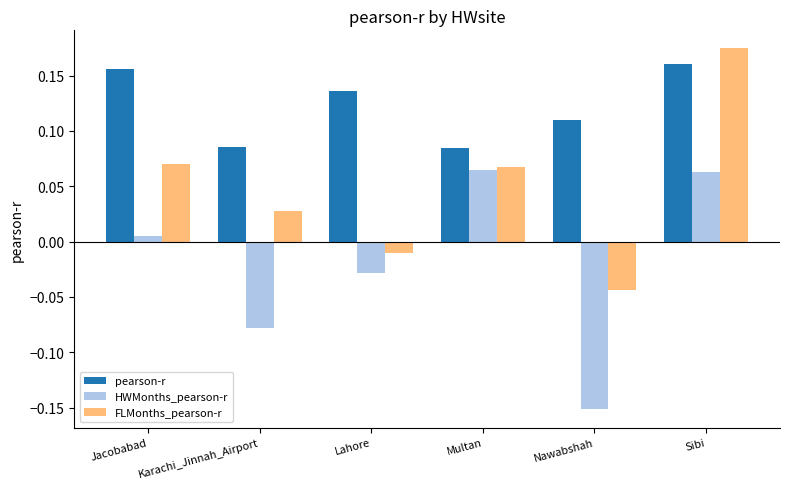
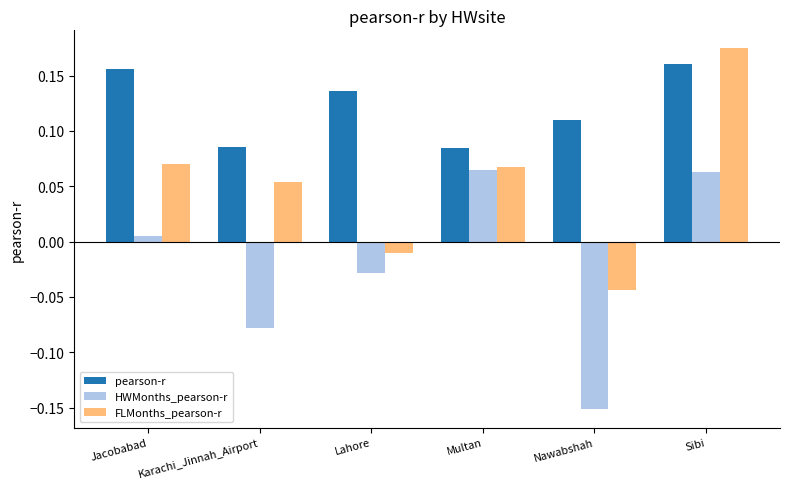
FLMonths_pearson-r, Karachi_Jinnah_Airport: 0.028 -> 0.054
